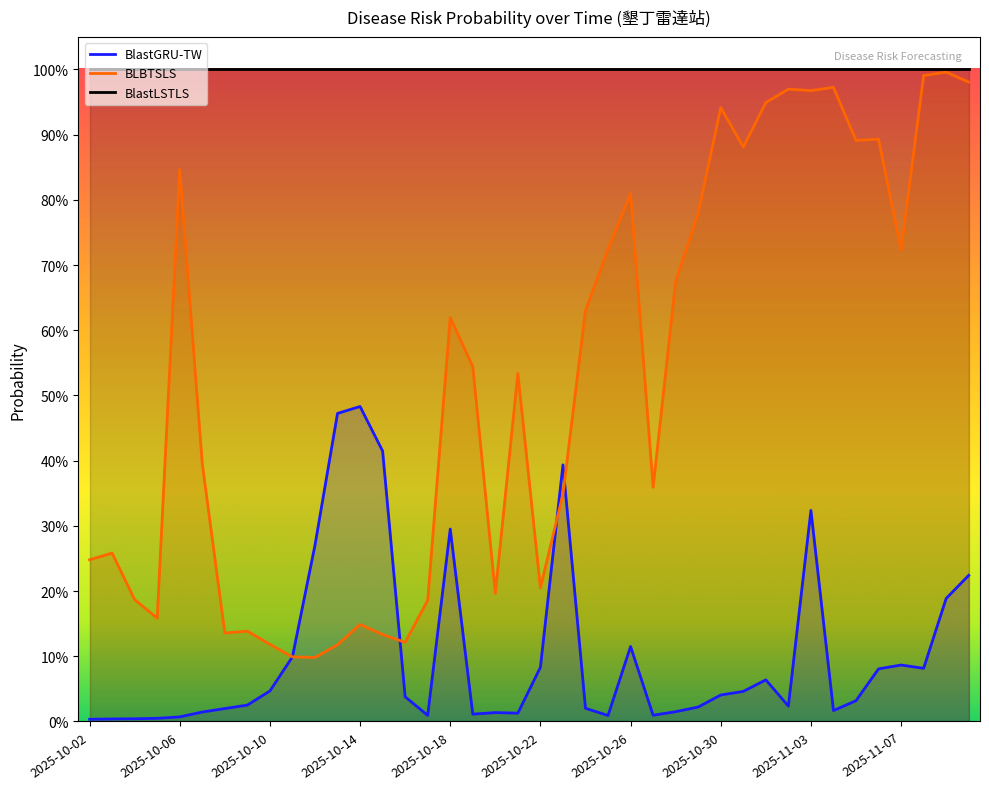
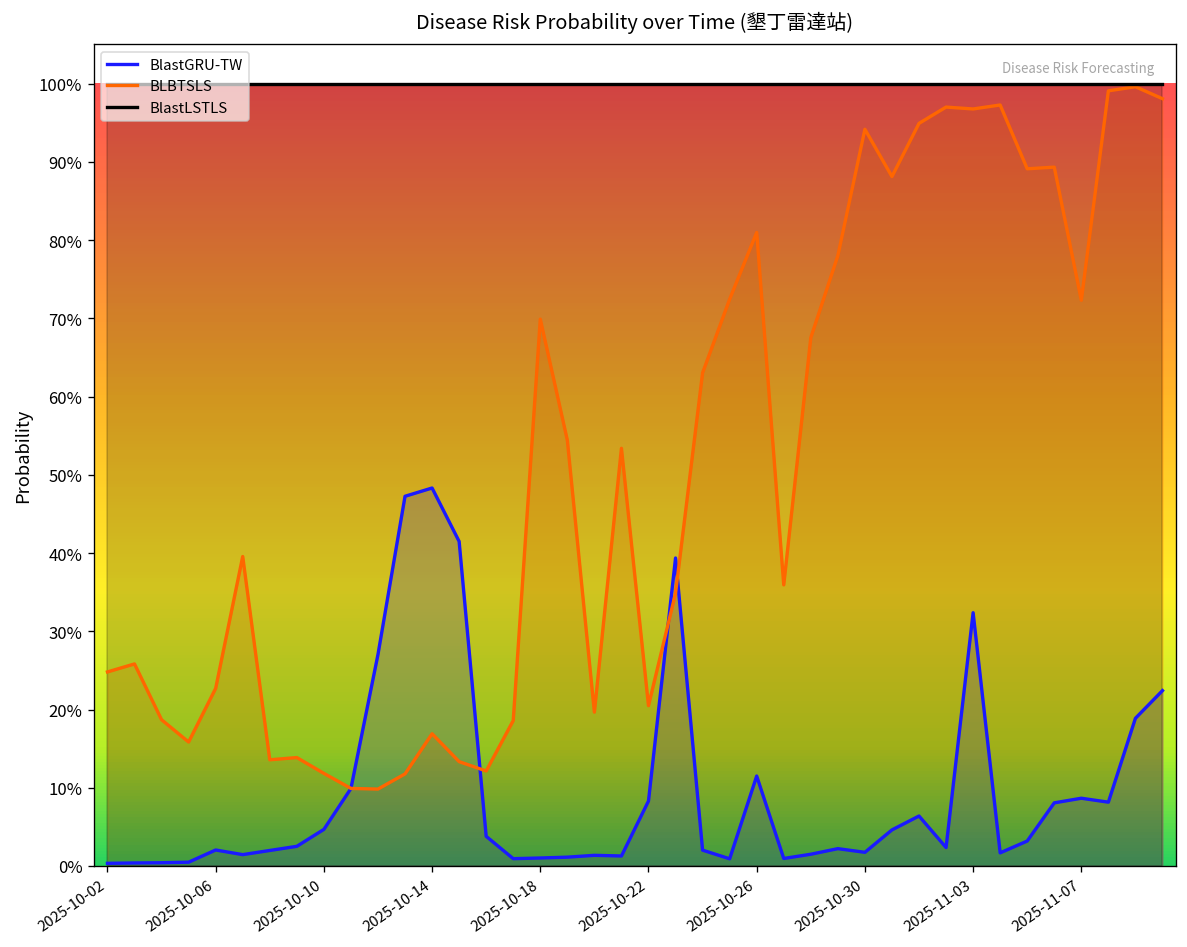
BlastGRU-TW, 2025-10-06: 1% -> 2%
BLBTSLS, 2025-10-06: 85% -> 23%
BLBTSLS, 2025-10-14: 15% -> 17%
BlastGRU-TW, 2025-10-18: 30% -> 1%
BLBTSLS, 2025-10-18: 62% -> 70%
BlastGRU-TW, 2025-10-30: 4% -> 2%
